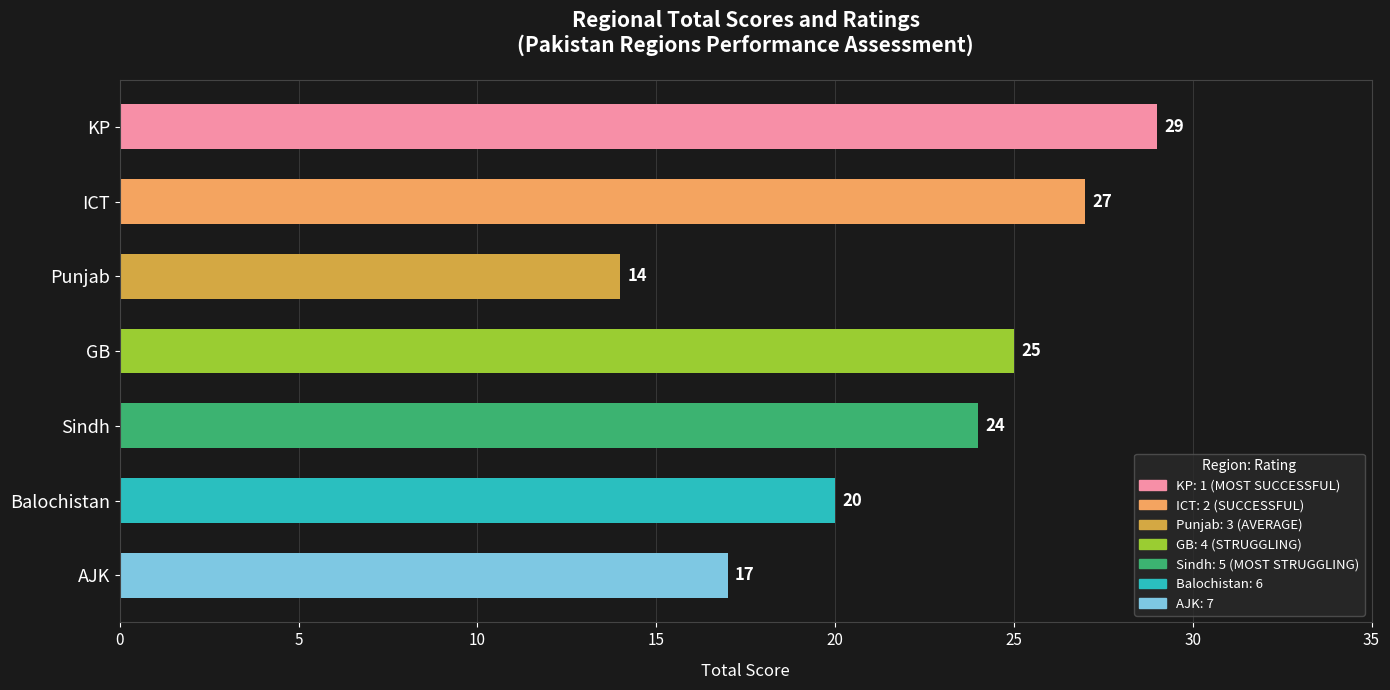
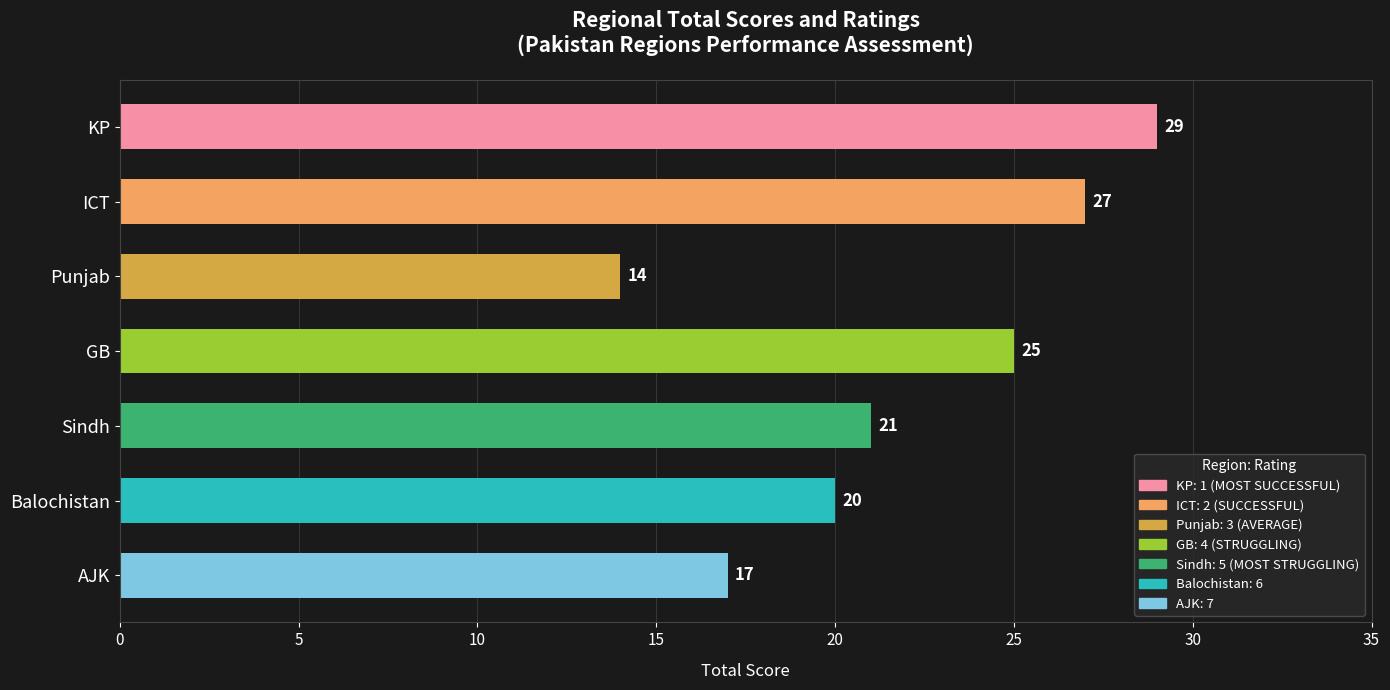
Sindh: 24 -> 21
